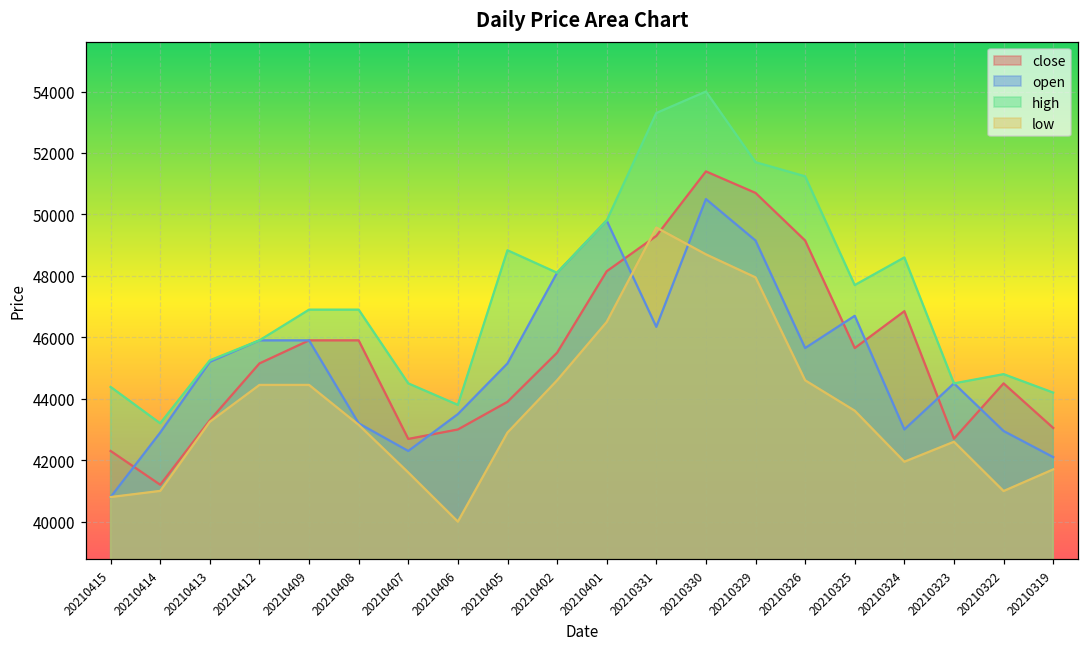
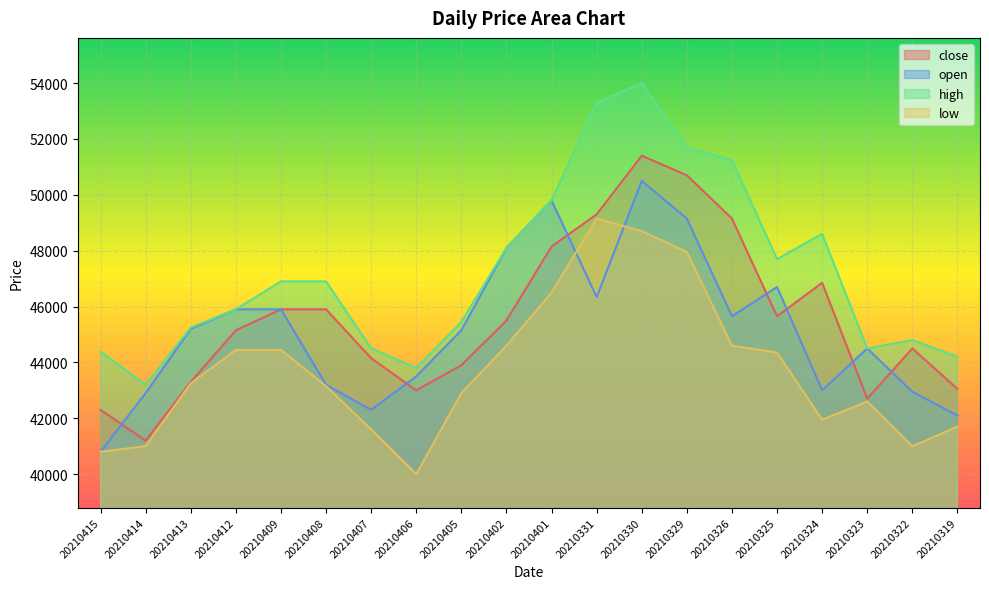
close, 20210407: 42700 -> 44200
high, 20210405: 48800 -> 45500
low, 20210331: 49600 -> 49200
low, 20210325: 43600 -> 44400
